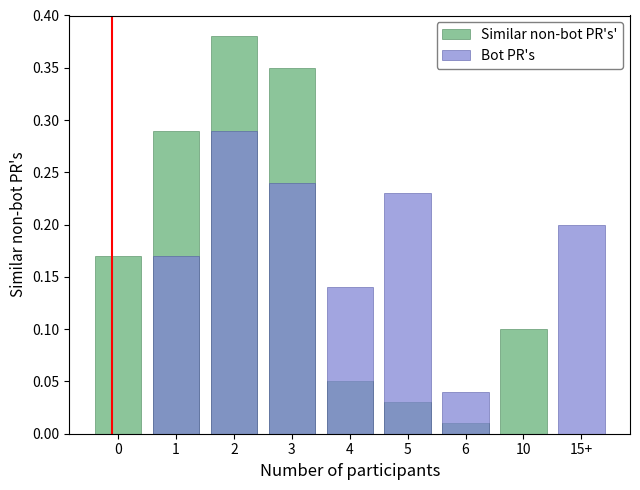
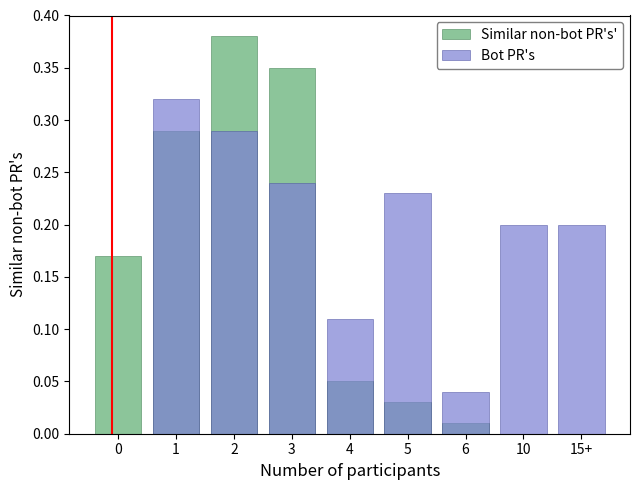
Bot PR's, 1: 0.17 -> 0.32
Bot PR's, 4: 0.14 -> 0.11
Similar non-bot PR's', 10: 0.1 -> 0.0
Bot PR's, 10: 0.0 -> 0.2
